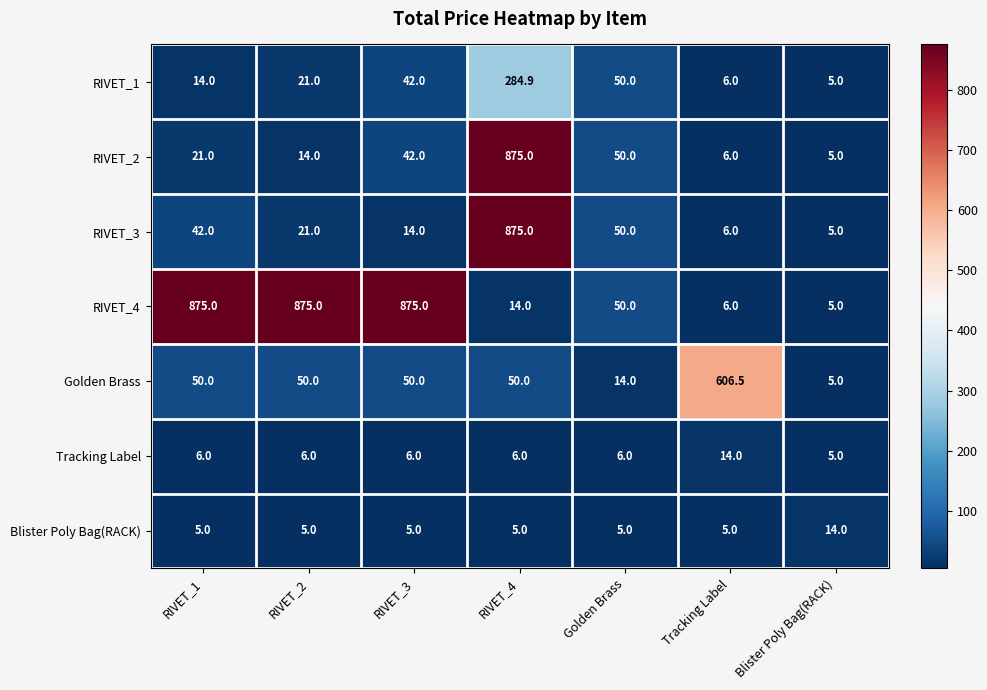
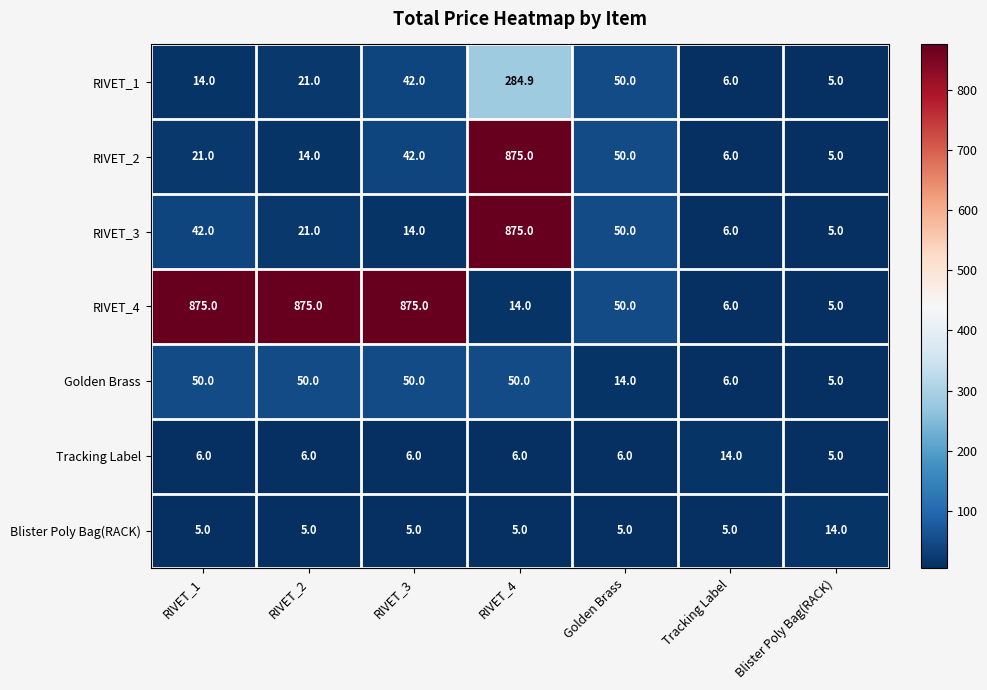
Golden Brass, Tracking Label: 606.5 -> 6.0
